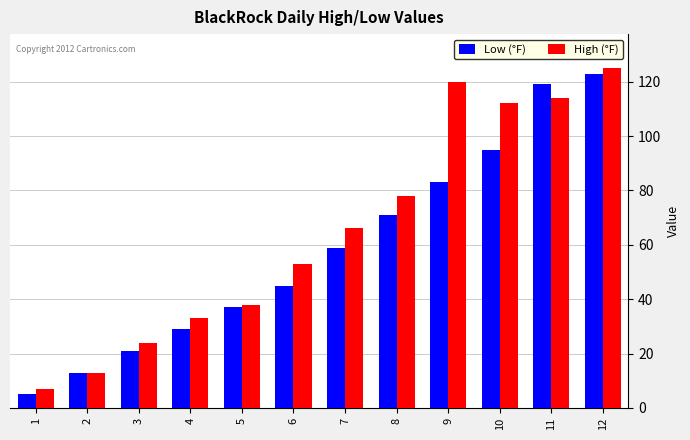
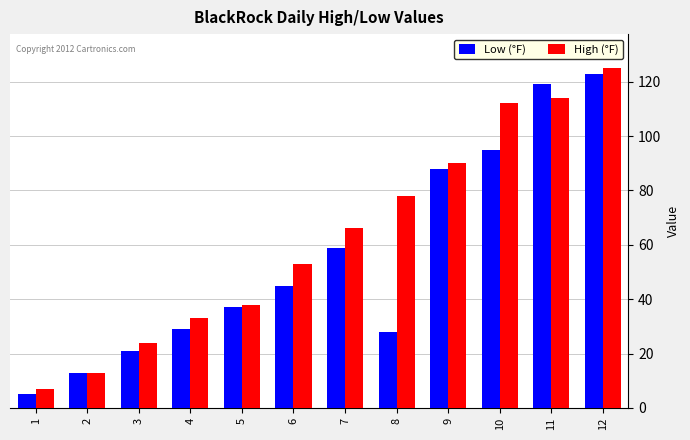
Low (°F), 8: 71 -> 28
Low (°F), 9: 83 -> 88
High (°F), 9: 120 -> 90
